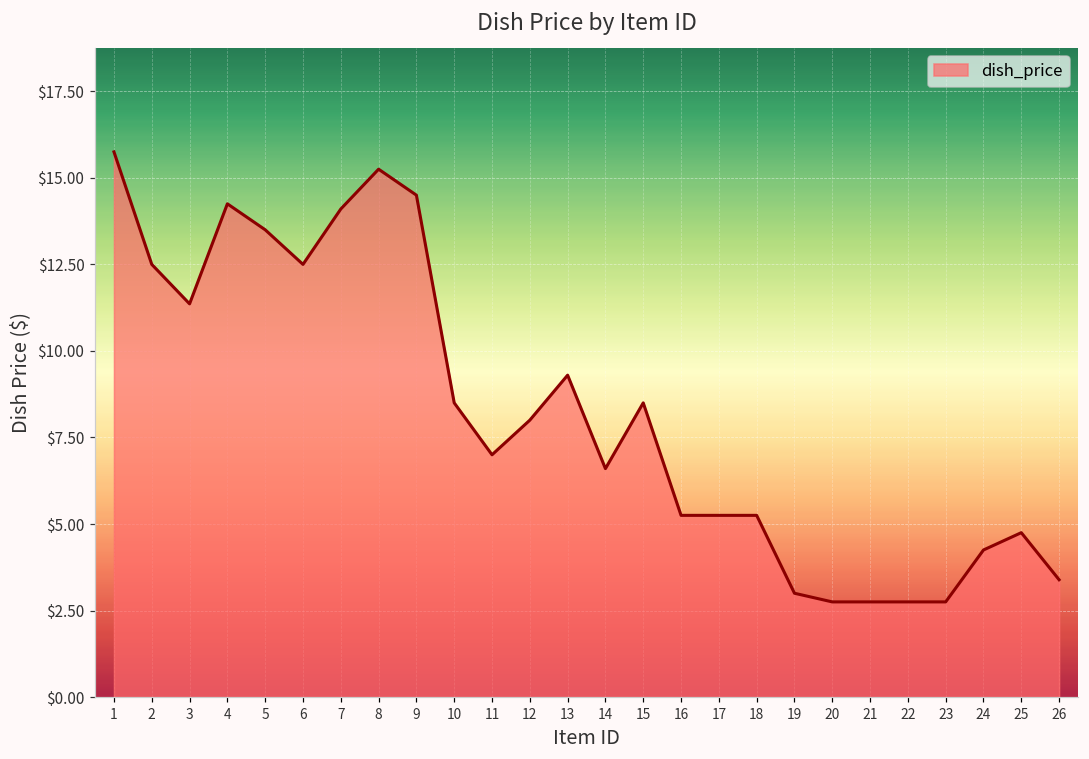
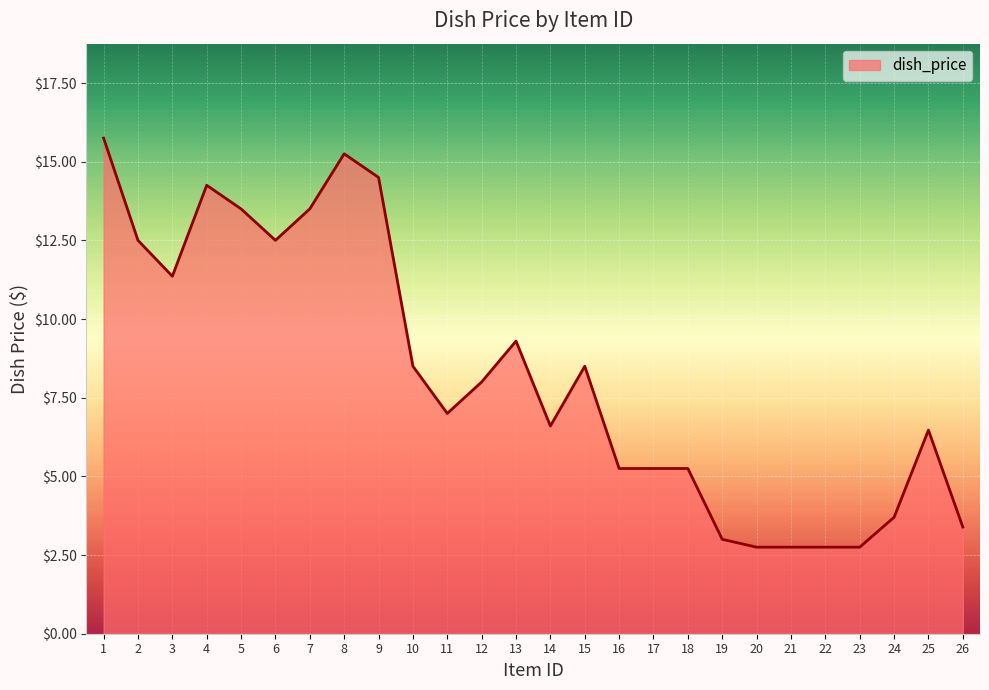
7: $14.1 -> $13.5
24: $4.3 -> $3.7
25: $4.8 -> $6.5
